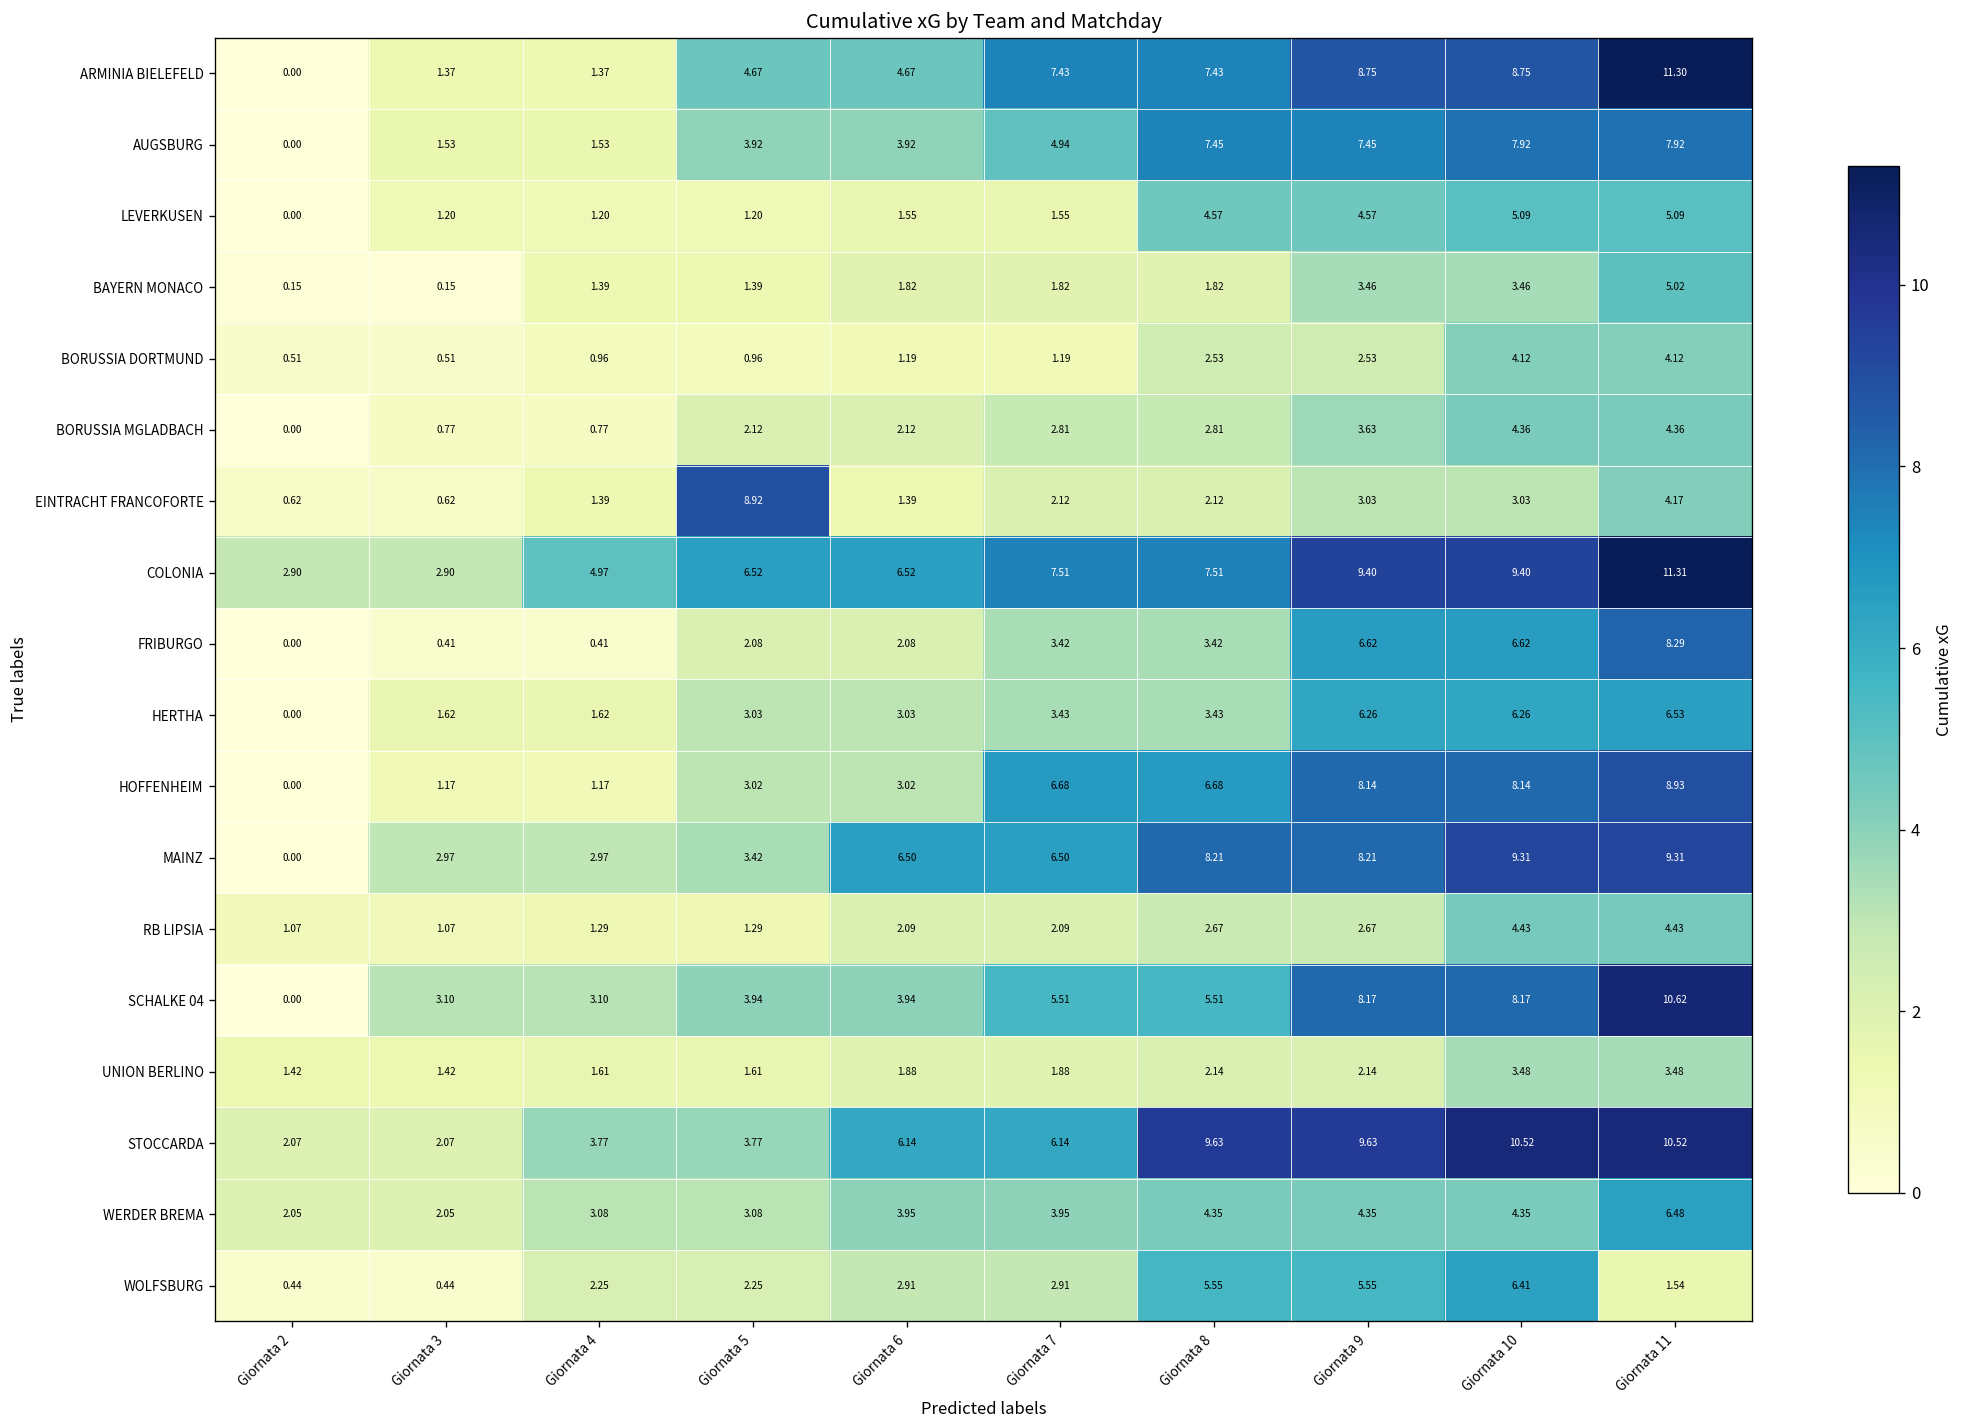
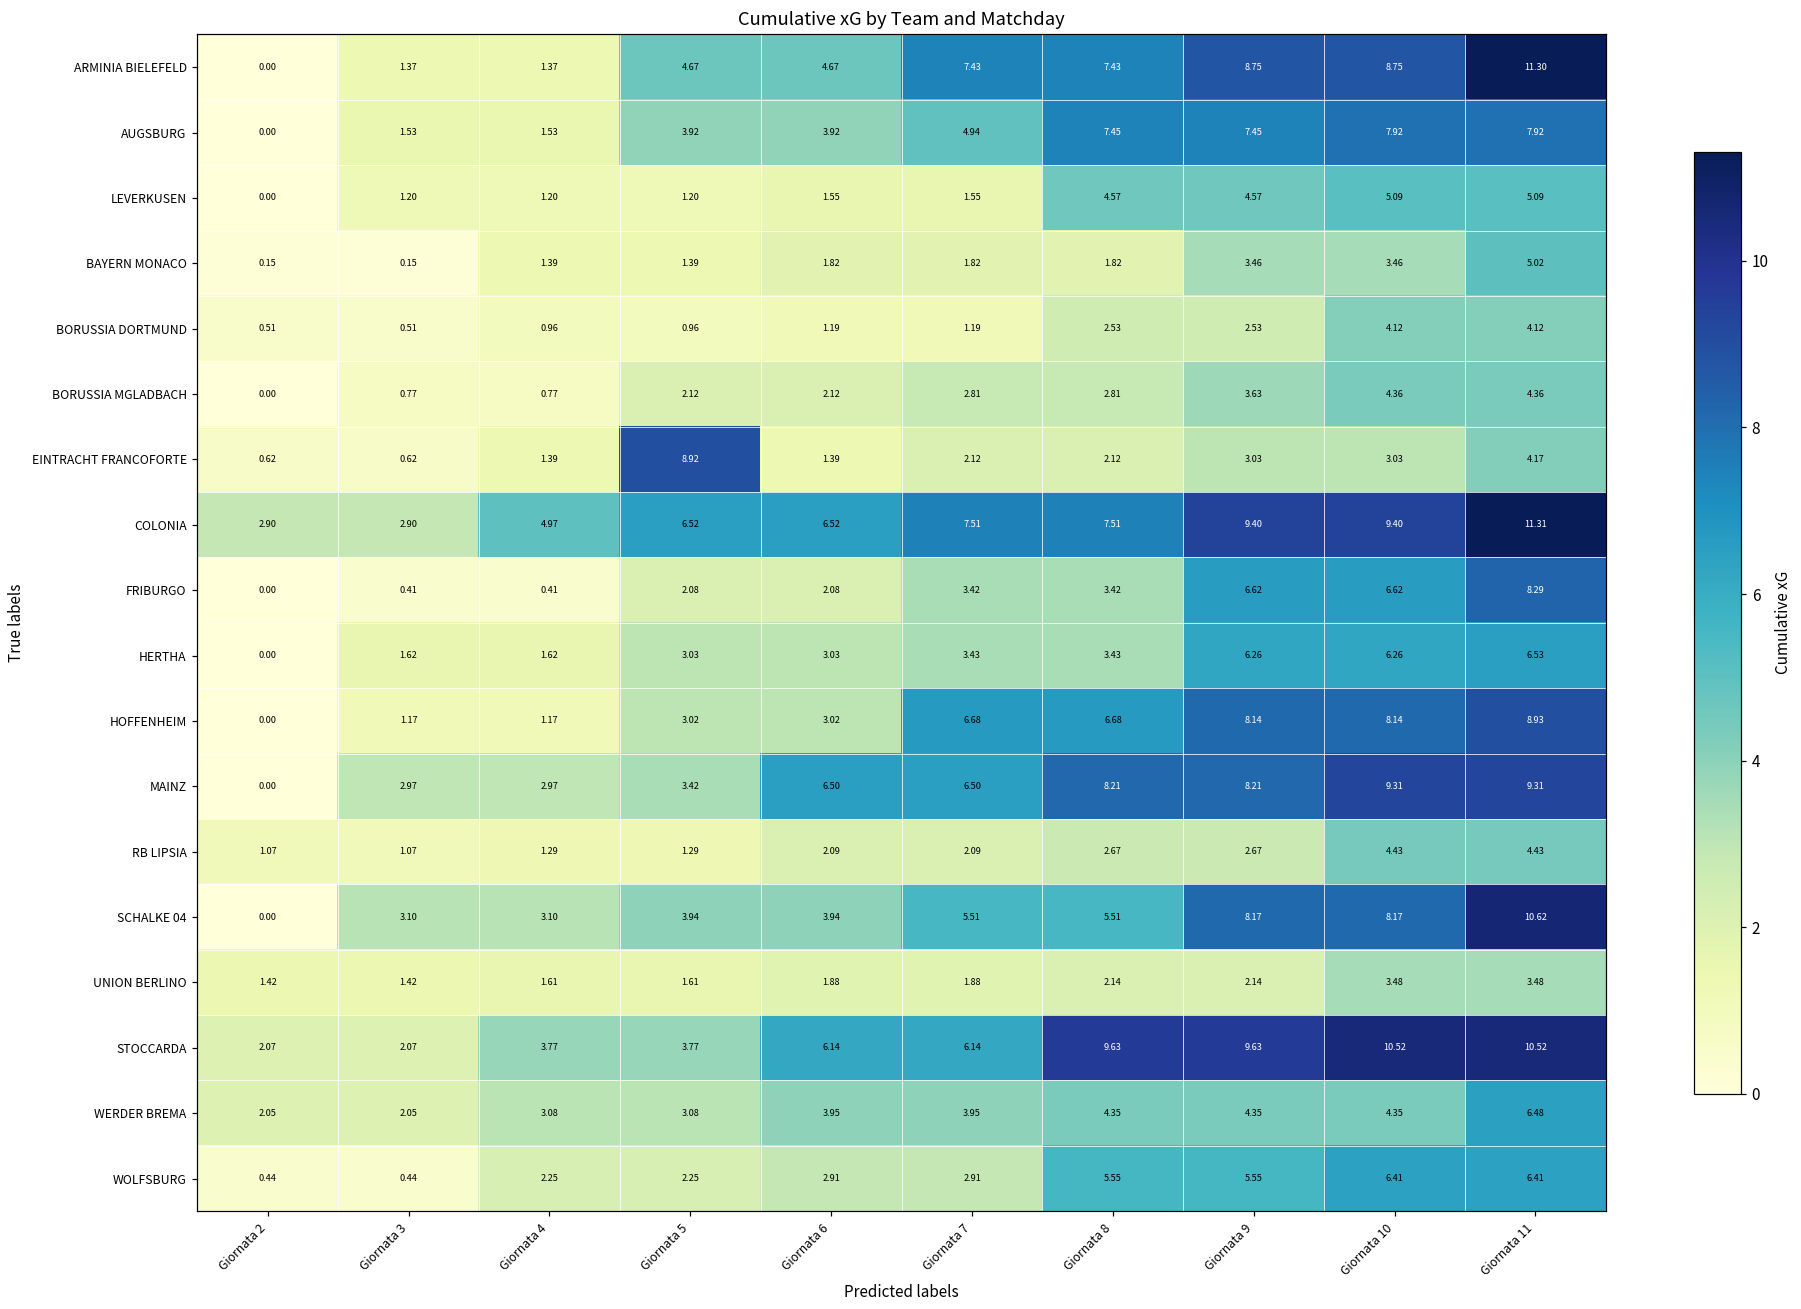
WOLFSBURG, Giornata 11: 1.54 -> 6.41
